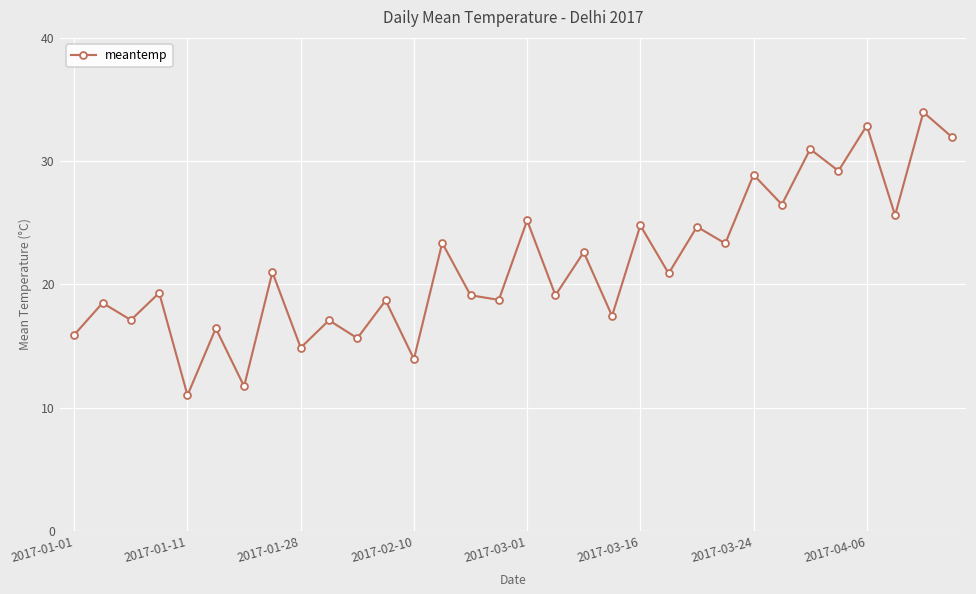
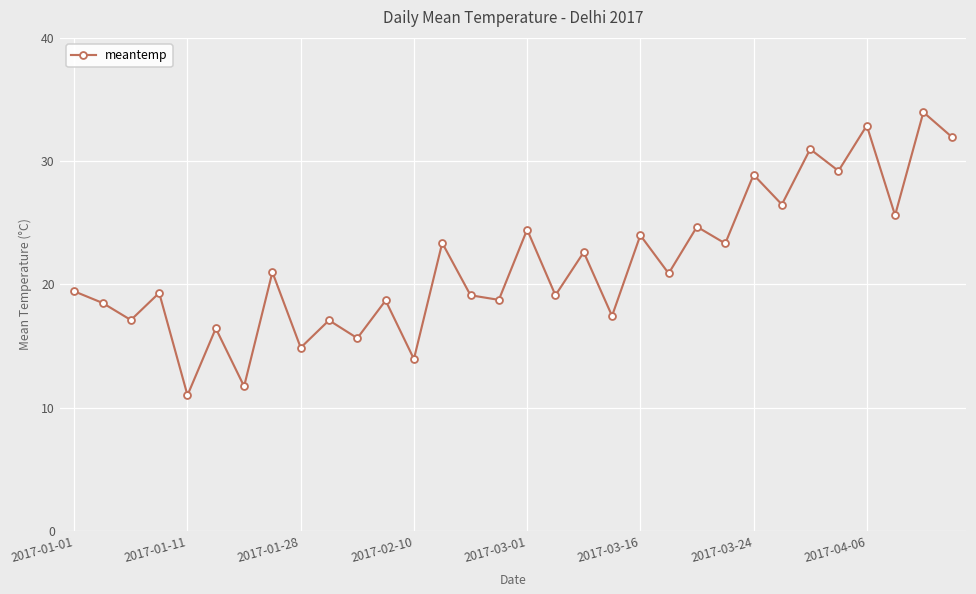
2017-01-01: 15.9 -> 19.4
2017-03-01: 25.2 -> 24.5
2017-03-16: 24.8 -> 24.0
